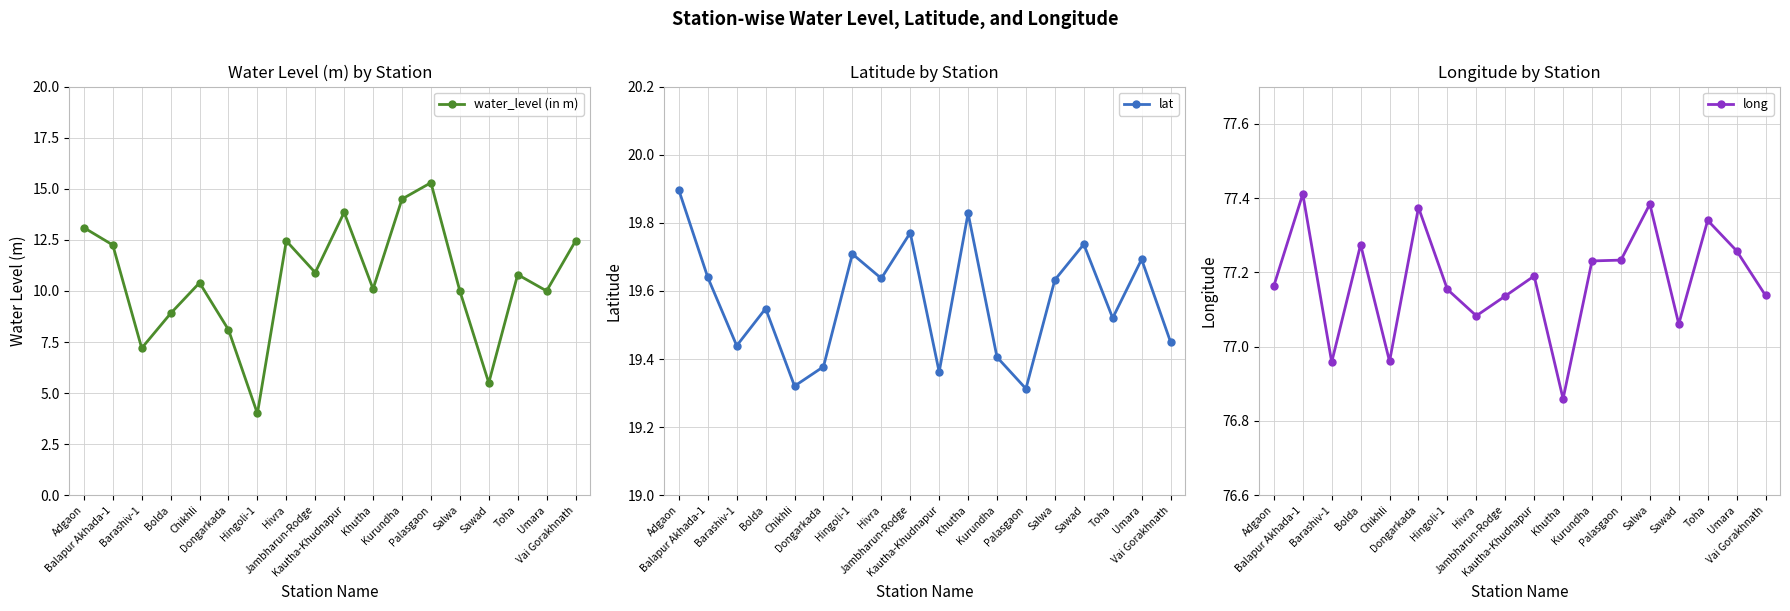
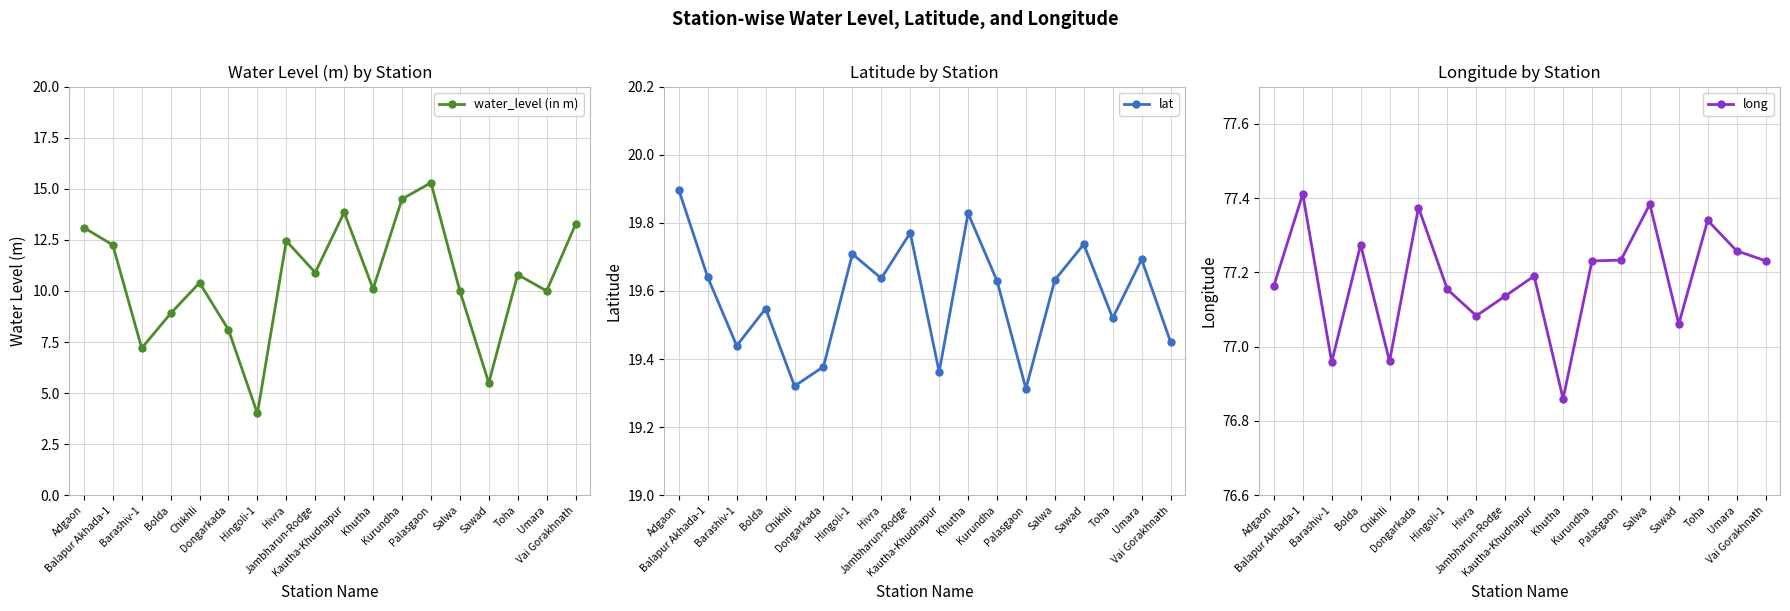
Water Level (m) by Station, Vai Gorakhnath: 12.5 -> 13.3
Latitude by Station, Kurundha: 19.41 -> 19.63
Longitude by Station, Vai Gorakhnath: 77.14 -> 77.23
